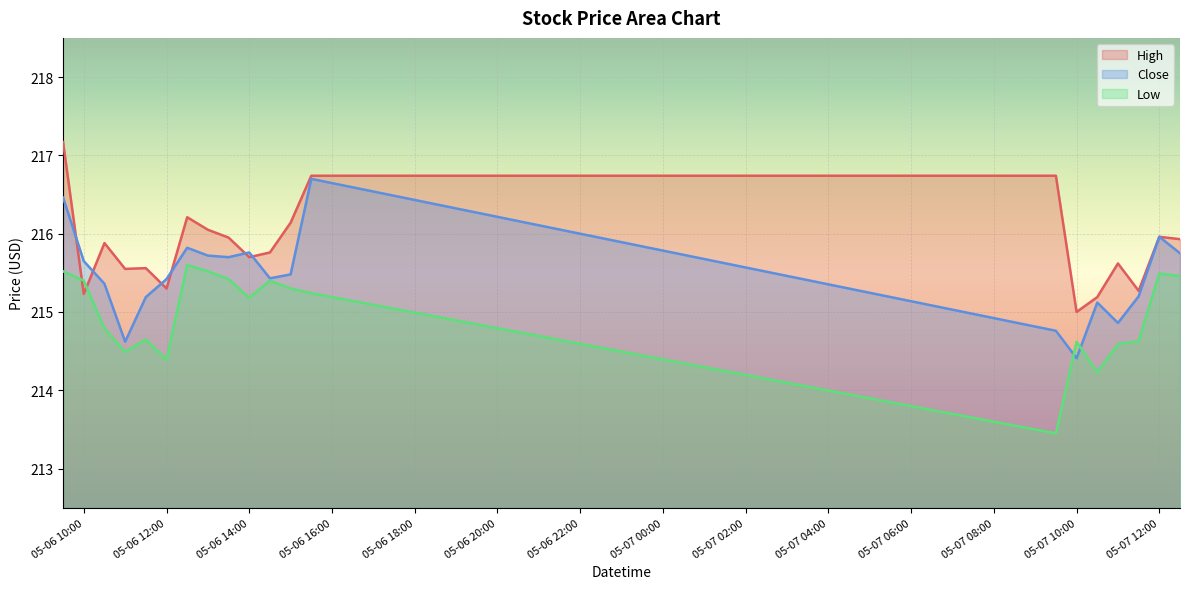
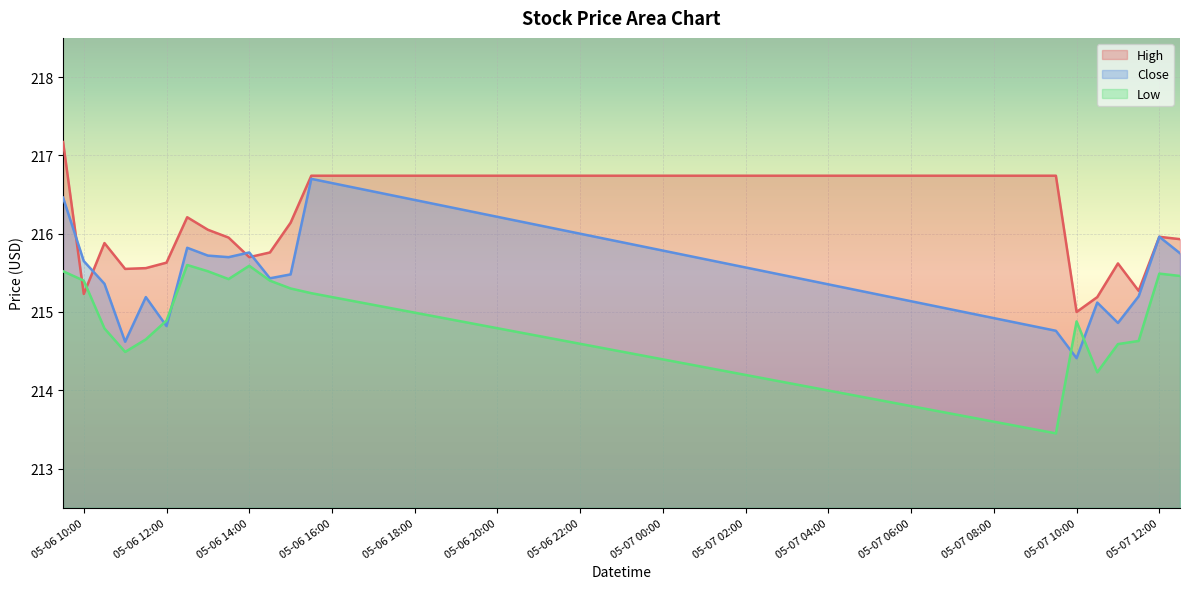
High, 05-06 12:00: 215.3 -> 215.6
Close, 05-06 12:00: 215.4 -> 214.8
Low, 05-06 12:00: 214.4 -> 214.9
Low, 05-06 14:00: 215.2 -> 215.6
Low, 05-07 10:00: 214.6 -> 214.9
